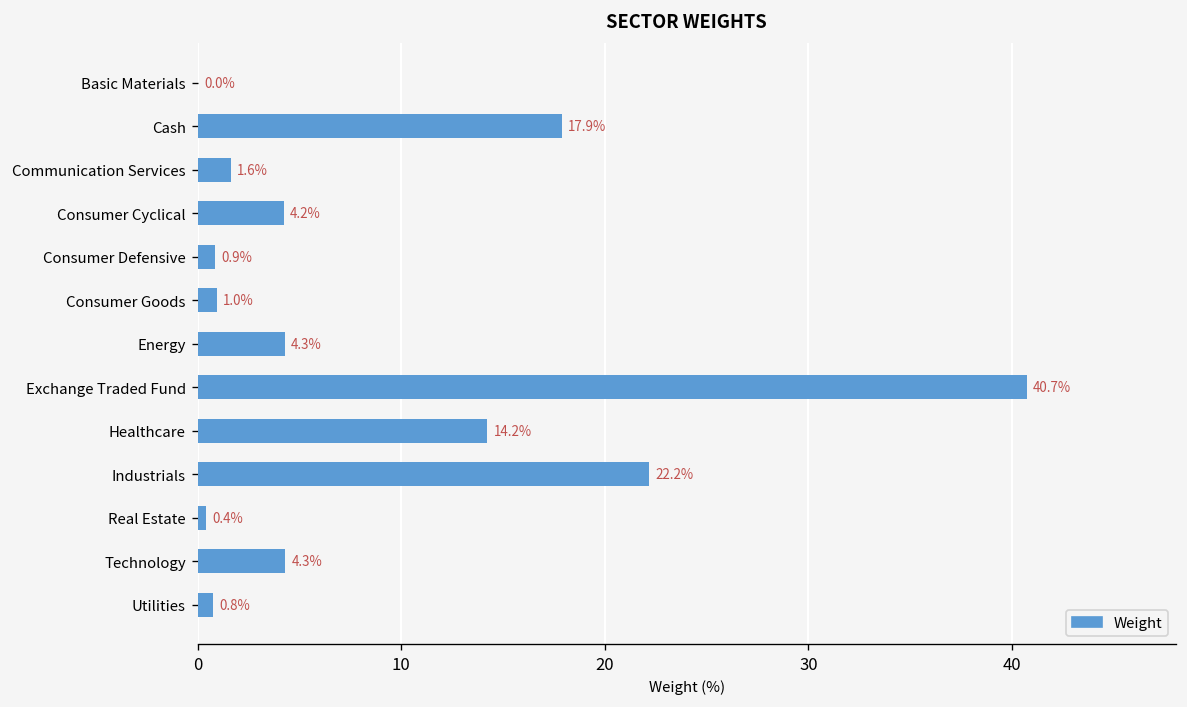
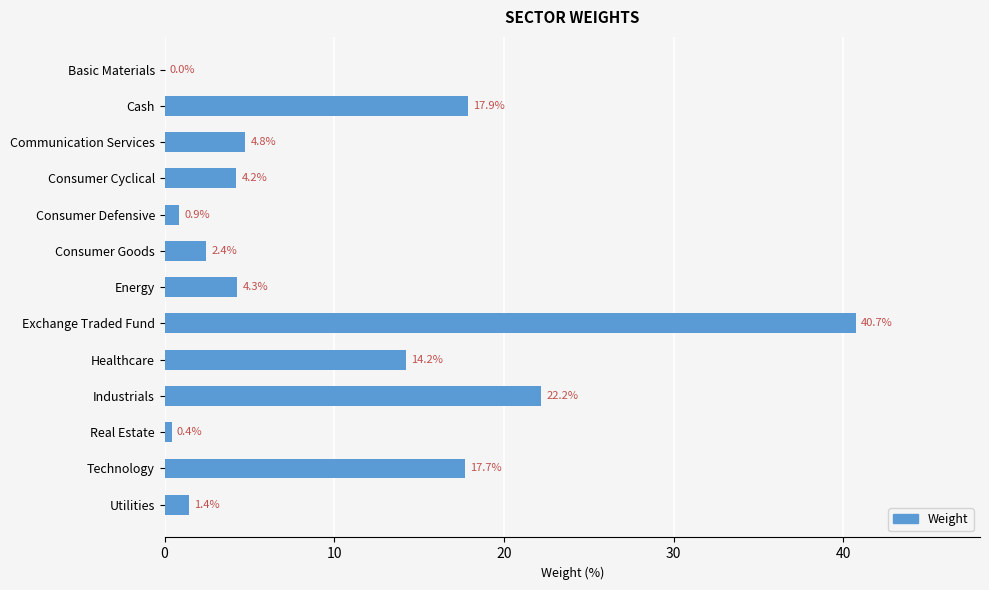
Communication Services: 1.6% -> 4.8%
Consumer Goods: 1.0% -> 2.4%
Technology: 4.3% -> 17.7%
Utilities: 0.8% -> 1.4%
